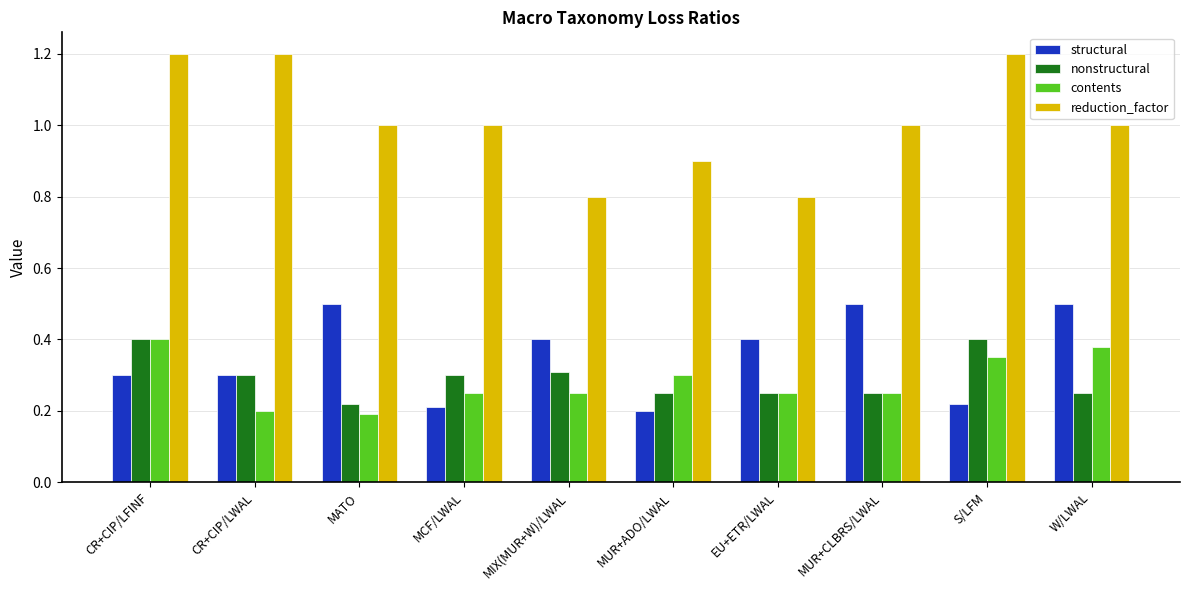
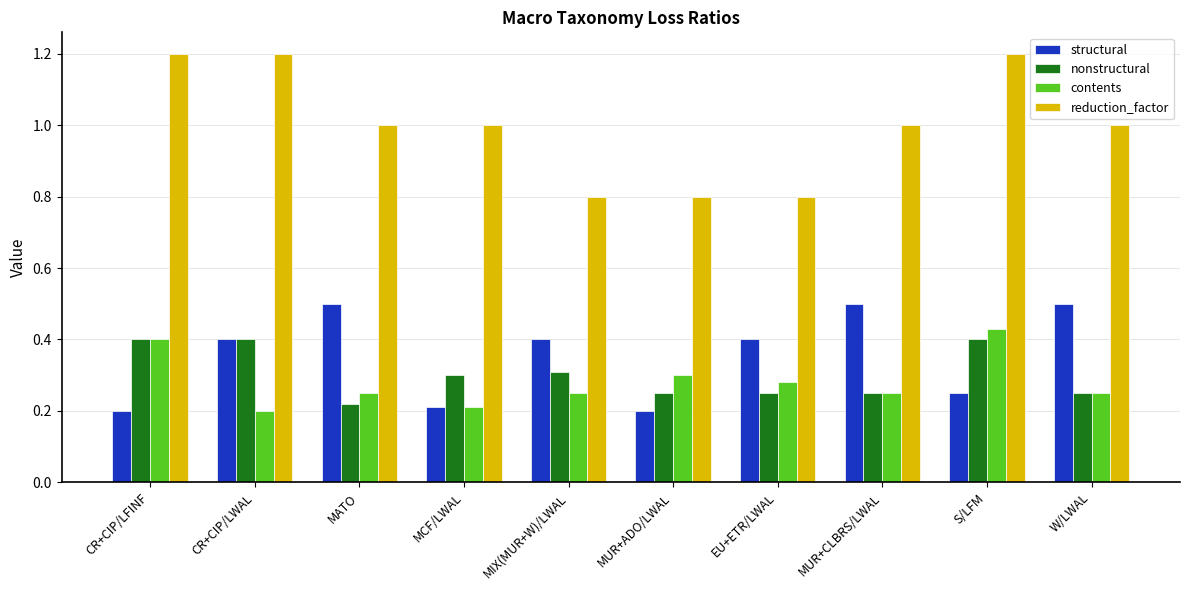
structural, CR+CIP/LFINF: 0.3 -> 0.2
structural, CR+CIP/LWAL: 0.3 -> 0.4
nonstructural, CR+CIP/LWAL: 0.3 -> 0.4
contents, MATO: 0.19 -> 0.25
contents, MCF/LWAL: 0.25 -> 0.21
reduction_factor, MUR+ADO/LWAL: 0.9 -> 0.8
contents, EU+ETR/LWAL: 0.25 -> 0.28
structural, S/LFM: 0.22 -> 0.25
contents, S/LFM: 0.35 -> 0.43
contents, W/LWAL: 0.38 -> 0.25
